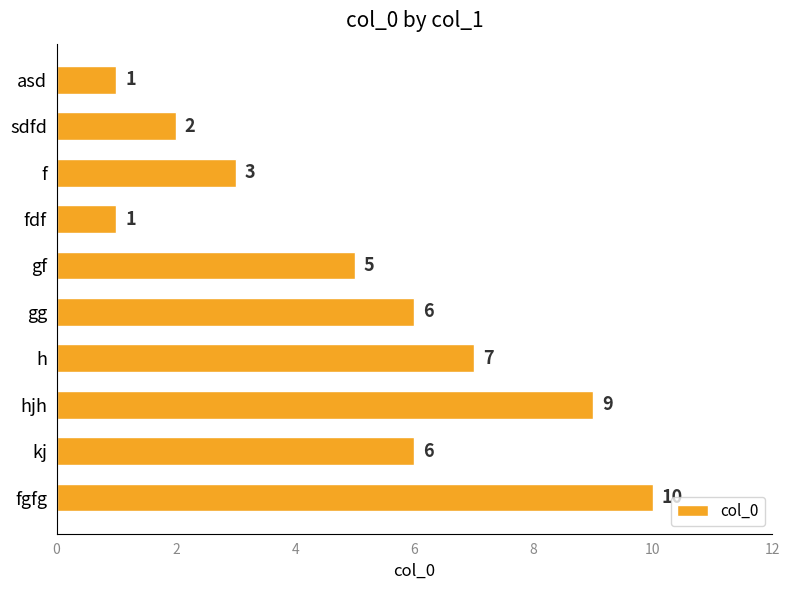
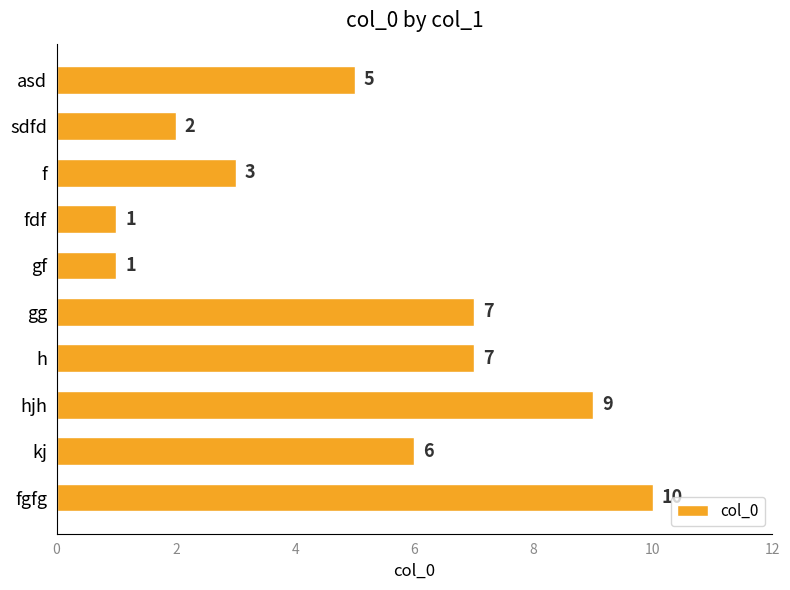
asd: 1 -> 5
gf: 5 -> 1
gg: 6 -> 7
